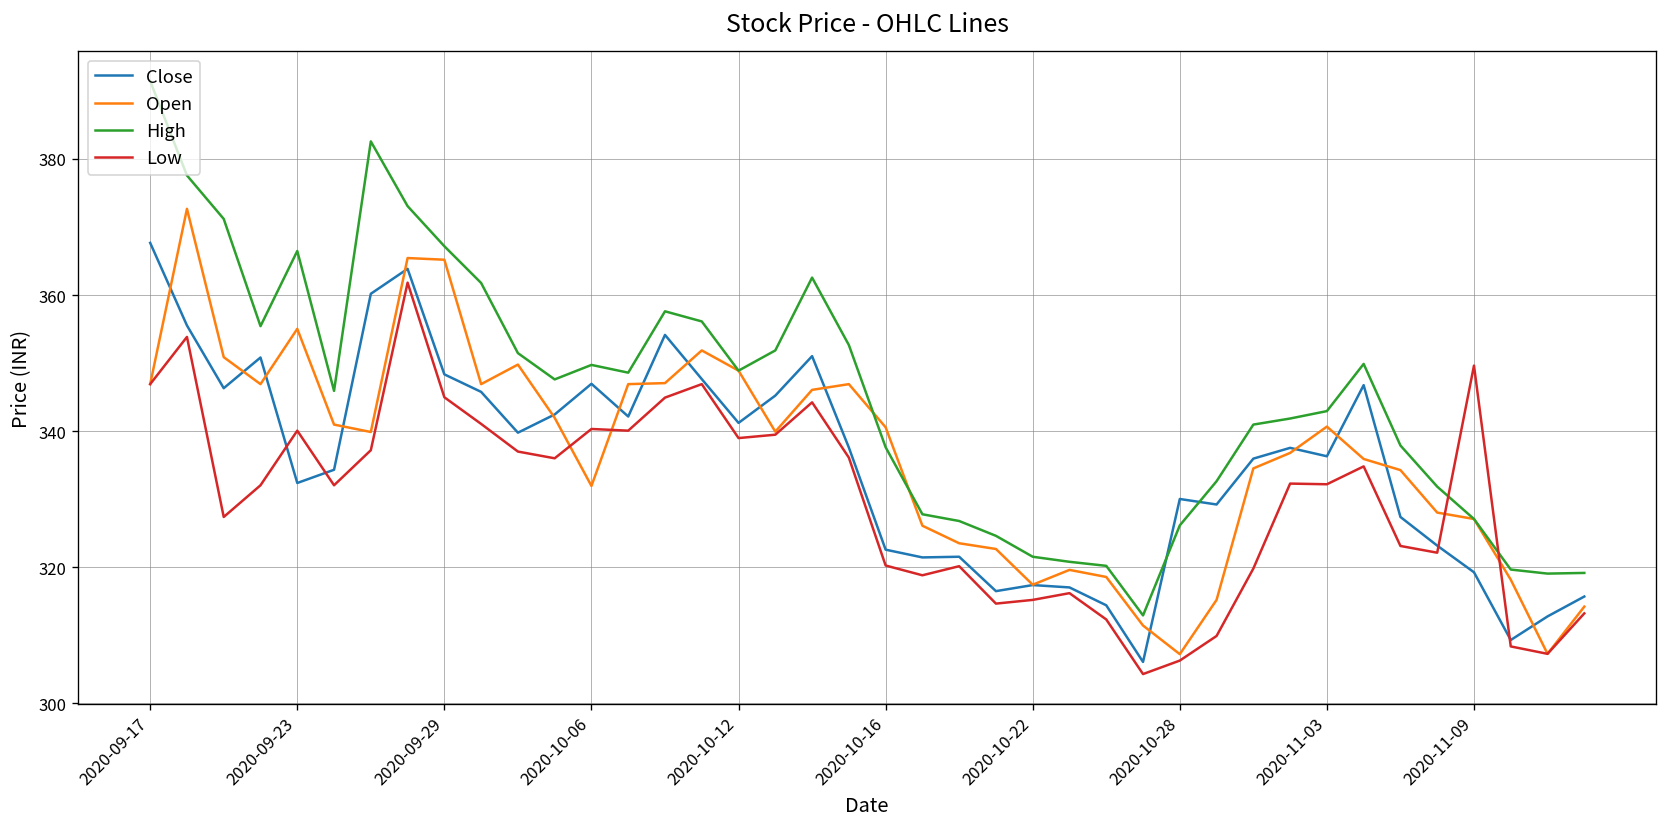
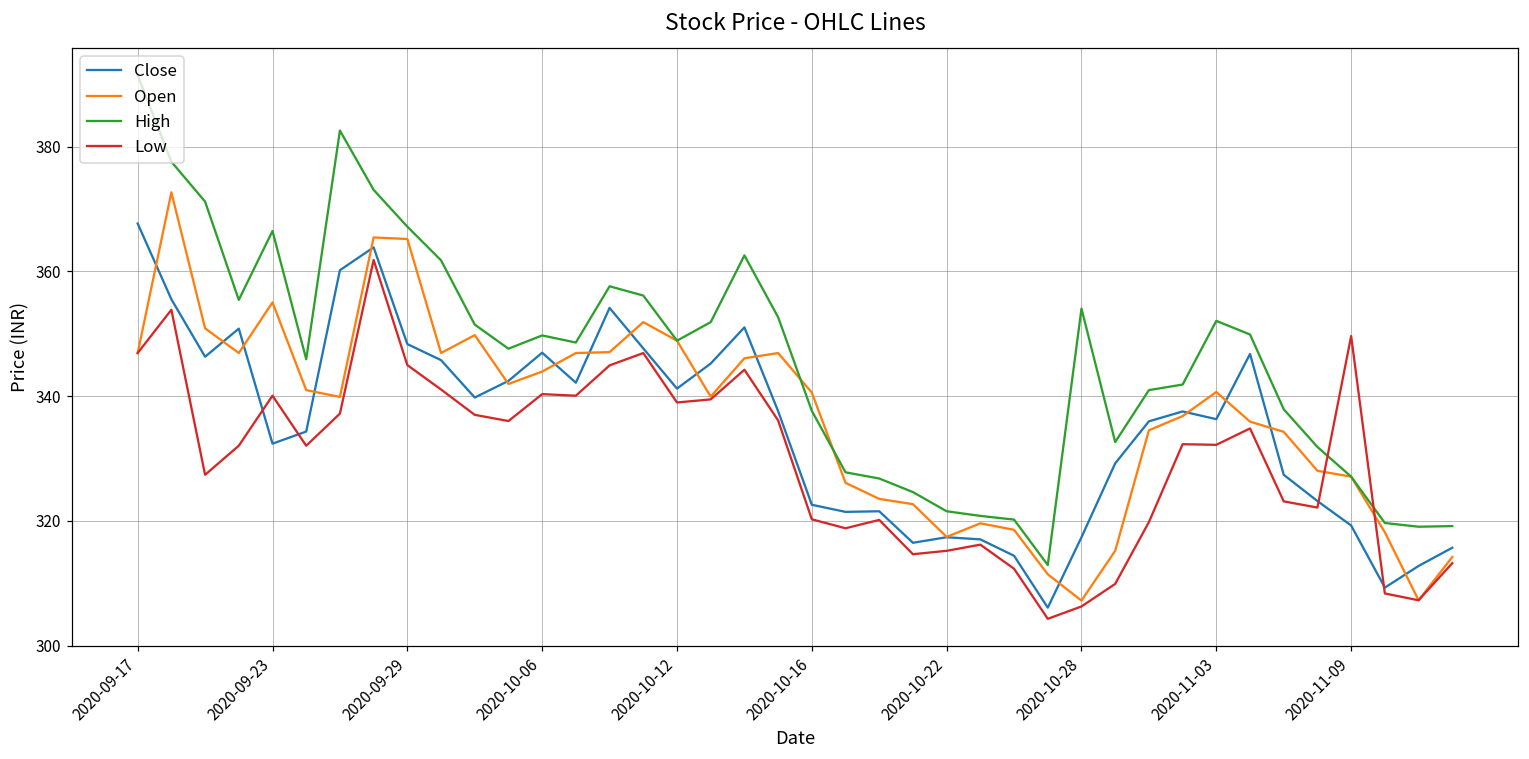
Open, 2020-10-06: 332 -> 344
Close, 2020-10-28: 330 -> 317
High, 2020-10-28: 326 -> 354
High, 2020-11-03: 343 -> 352
